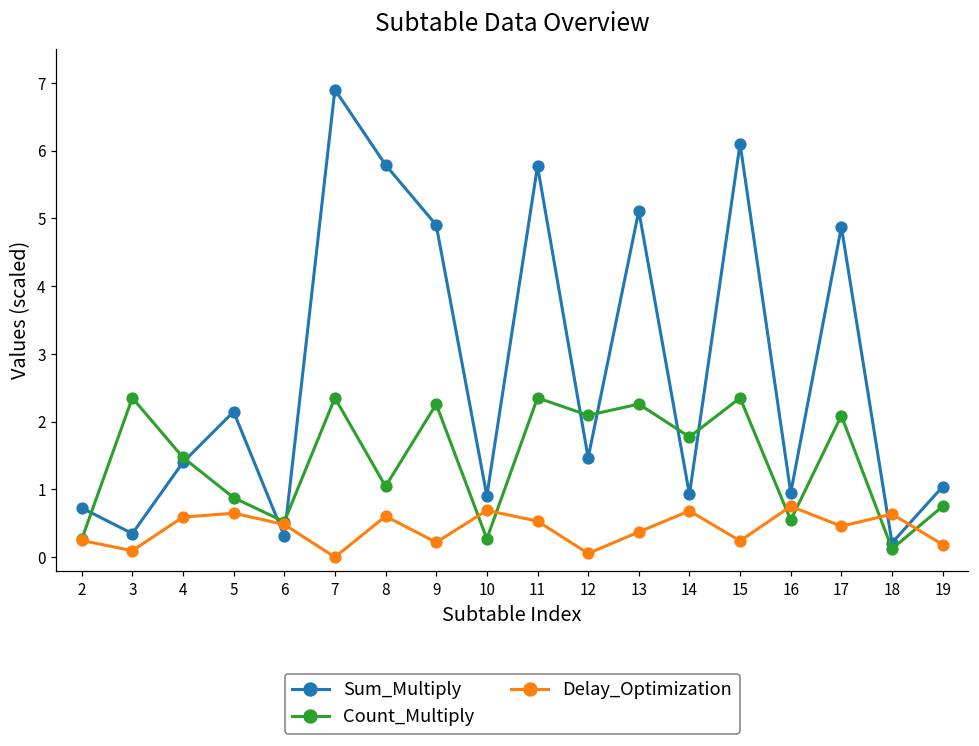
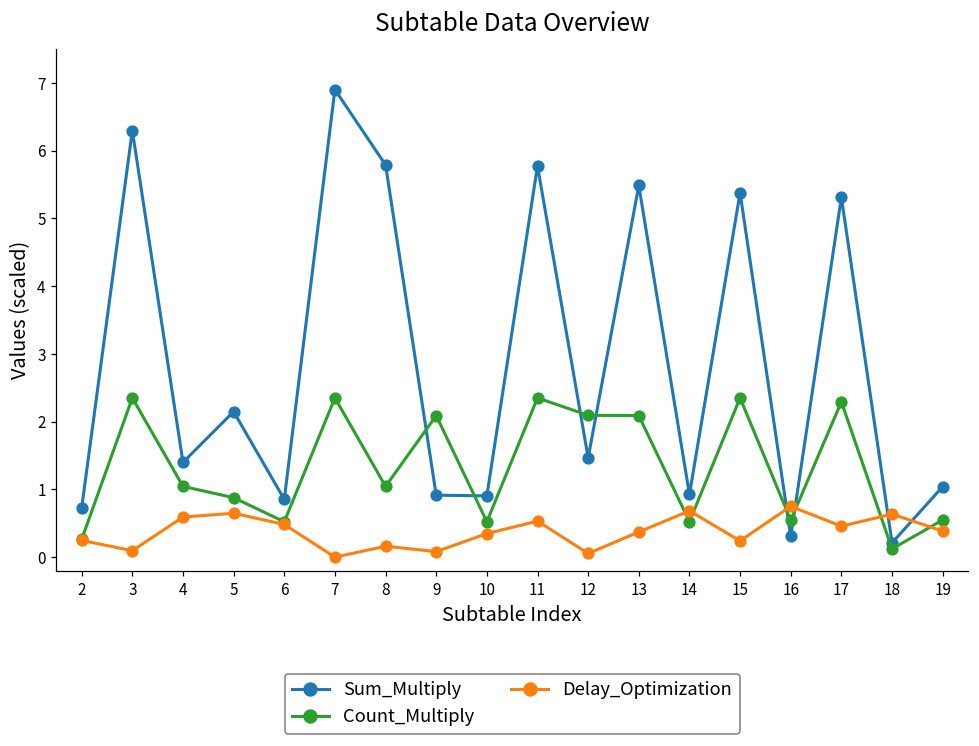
Sum_Multiply, 3: 0.3 -> 6.3
Count_Multiply, 4: 1.5 -> 1.0
Sum_Multiply, 6: 0.3 -> 0.9
Delay_Optimization, 8: 0.6 -> 0.2
Sum_Multiply, 9: 4.9 -> 0.9
Count_Multiply, 9: 2.3 -> 2.1
Delay_Optimization, 9: 0.2 -> 0.1
Count_Multiply, 10: 0.3 -> 0.5
Delay_Optimization, 10: 0.7 -> 0.3
Sum_Multiply, 13: 5.1 -> 5.5
Count_Multiply, 13: 2.3 -> 2.1
Count_Multiply, 14: 1.8 -> 0.5
Sum_Multiply, 15: 6.1 -> 5.4
Sum_Multiply, 16: 1.0 -> 0.3
Sum_Multiply, 17: 4.9 -> 5.3
Count_Multiply, 17: 2.1 -> 2.3
Count_Multiply, 19: 0.8 -> 0.5
Delay_Optimization, 19: 0.2 -> 0.4
